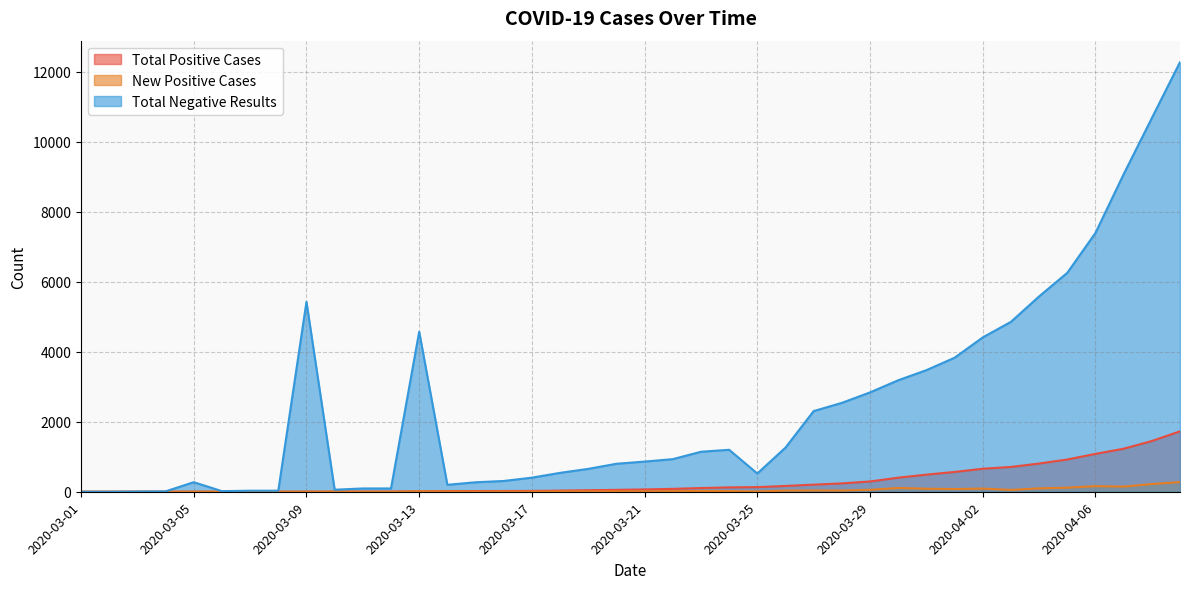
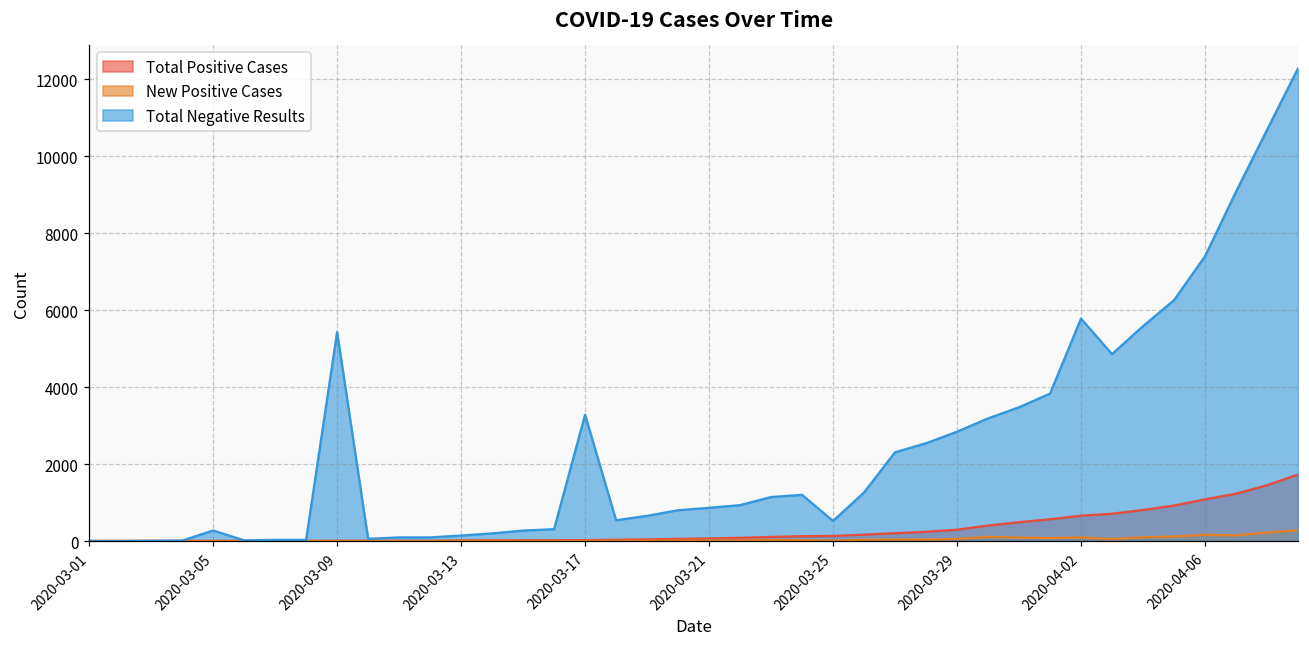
Total Negative Results, 2020-03-13: 4600 -> 100
Total Negative Results, 2020-03-17: 400 -> 3300
Total Negative Results, 2020-04-02: 4400 -> 5800
